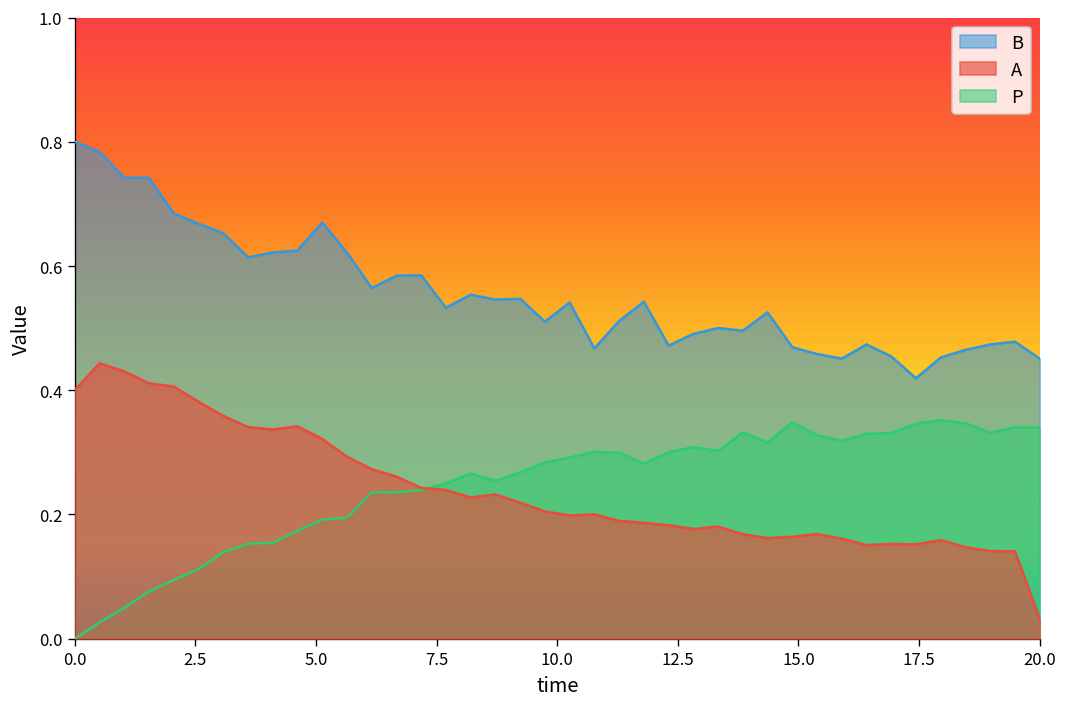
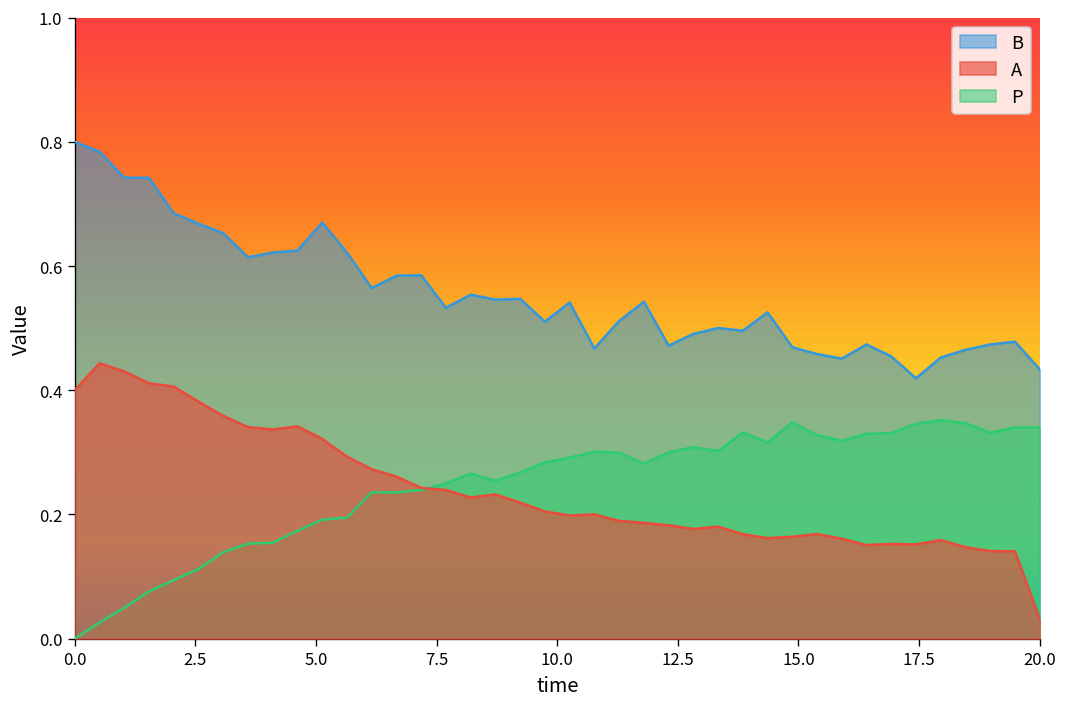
B, 20.0: 0.45 -> 0.43
